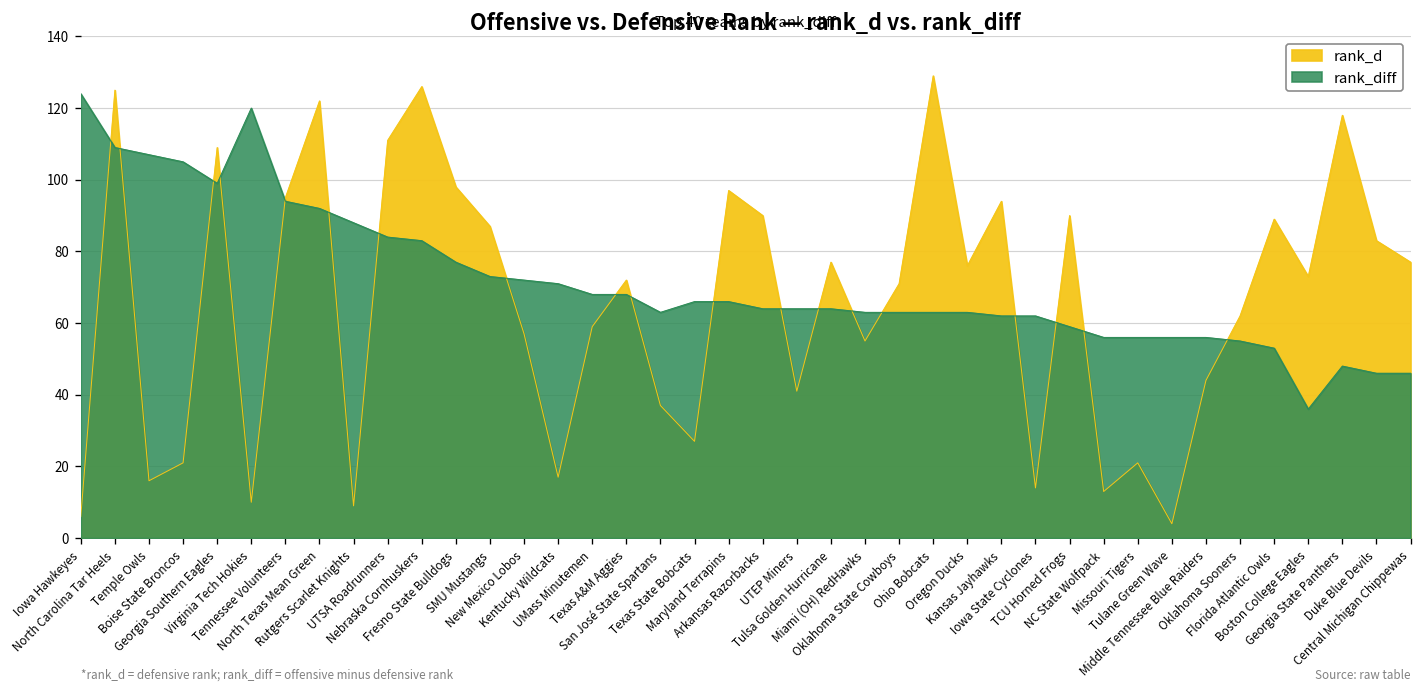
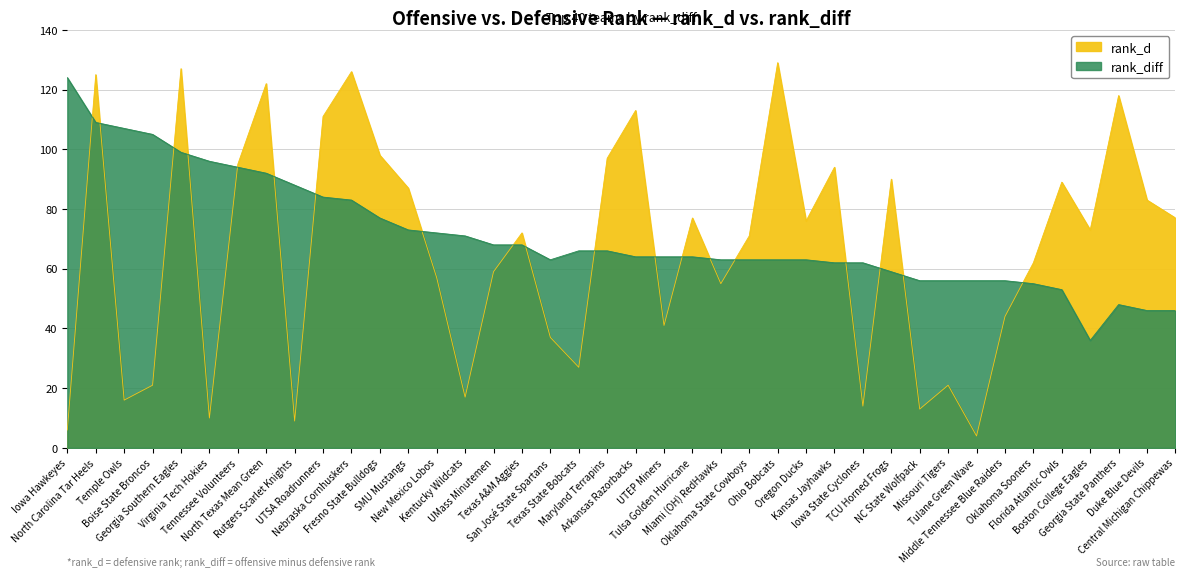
rank_d, Georgia Southern Eagles: 109 -> 127
rank_diff, Virginia Tech Hokies: 120 -> 96
rank_d, Arkansas Razorbacks: 90 -> 113
